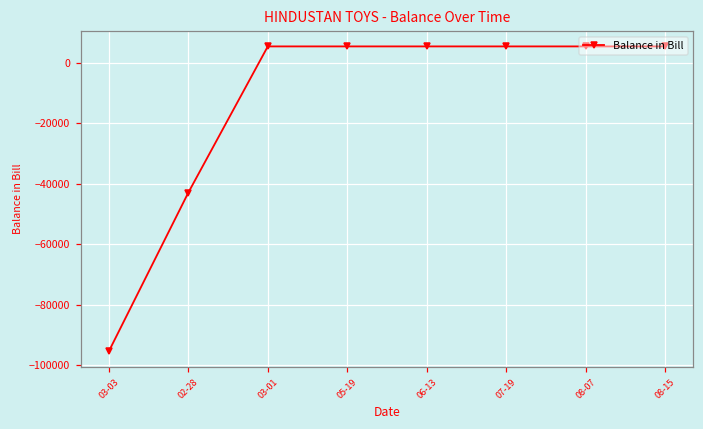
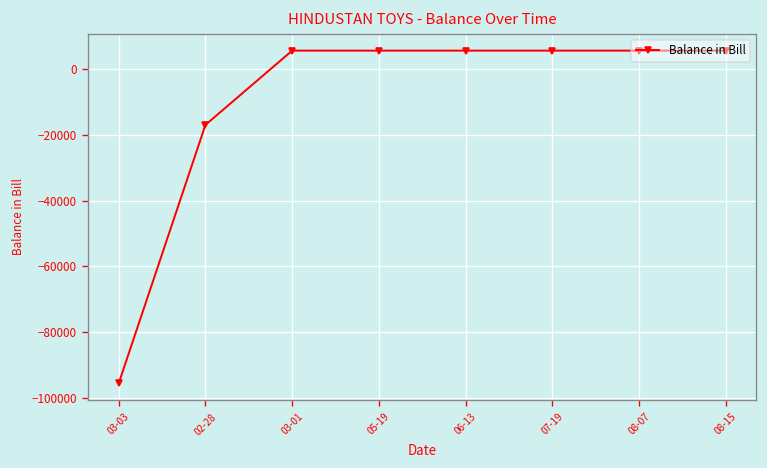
02-28: -43000 -> -17000
